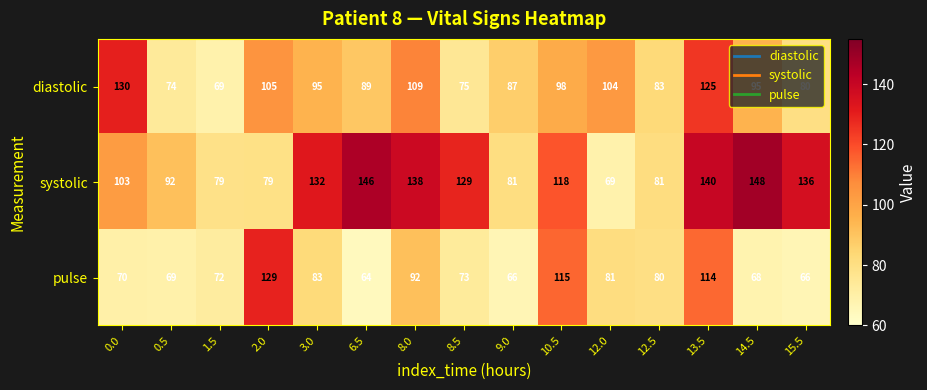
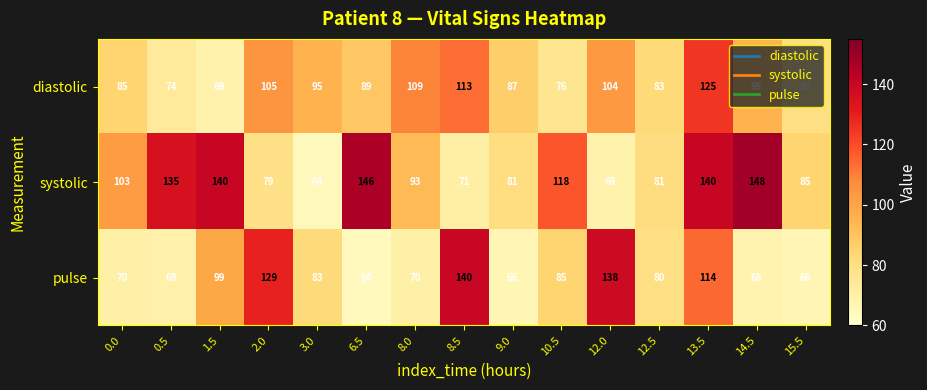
diastolic, 0.0: 130 -> 85
diastolic, 8.5: 75 -> 113
diastolic, 10.5: 98 -> 76
systolic, 0.5: 92 -> 135
systolic, 1.5: 79 -> 140
systolic, 3.0: 132 -> 64
systolic, 8.0: 138 -> 93
systolic, 8.5: 129 -> 71
systolic, 15.5: 136 -> 85
pulse, 1.5: 72 -> 99
pulse, 8.0: 92 -> 70
pulse, 8.5: 73 -> 140
pulse, 10.5: 115 -> 85
pulse, 12.0: 81 -> 138
